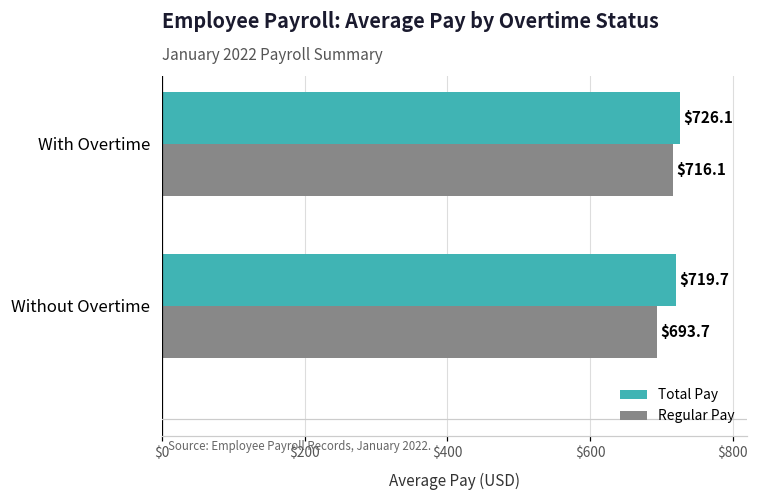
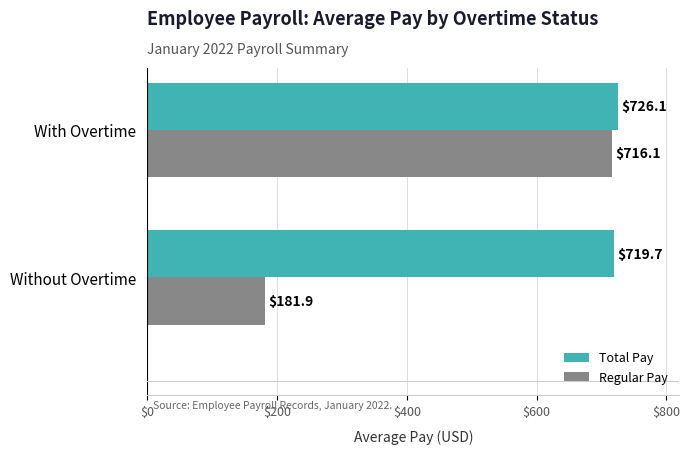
Regular Pay, Without Overtime: $693.7 -> $181.9
